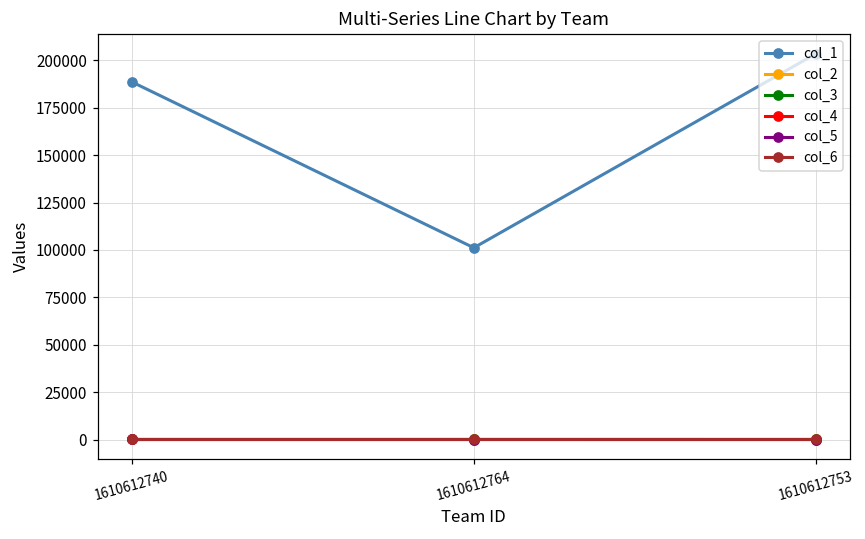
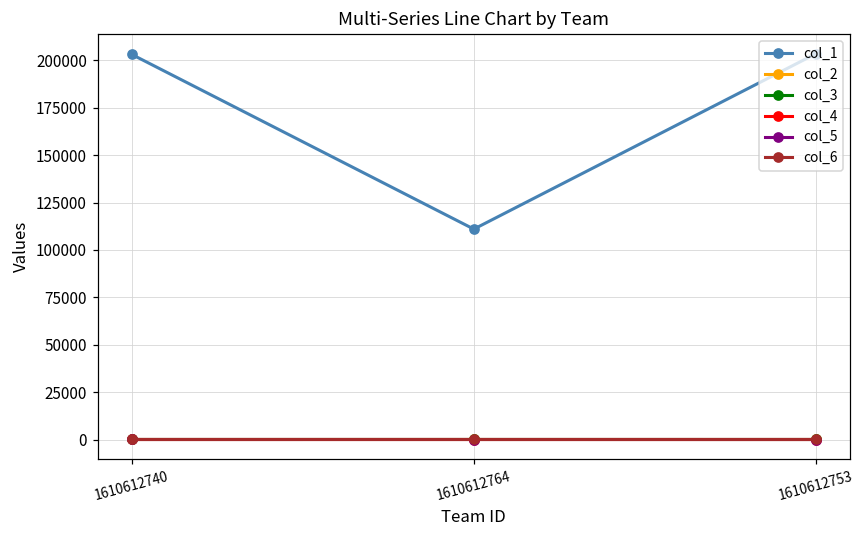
col_1, 1610612740: 189000 -> 203000
col_1, 1610612764: 101000 -> 111000
